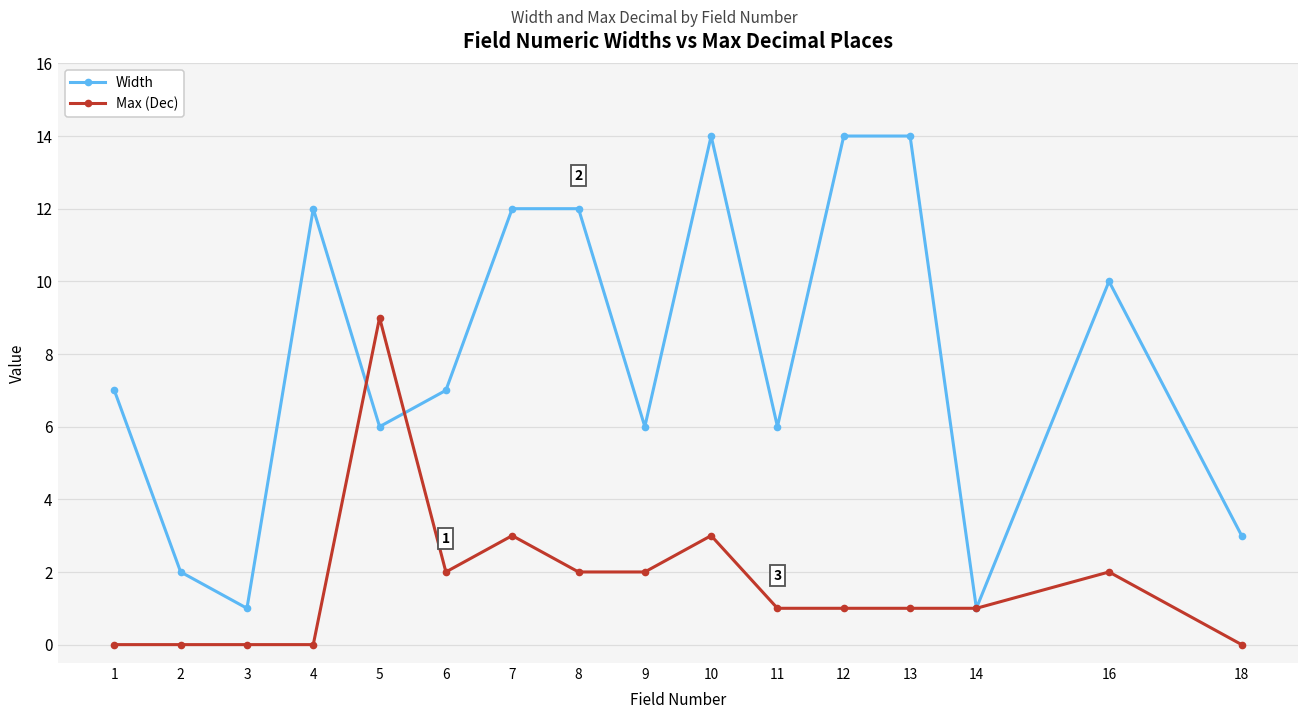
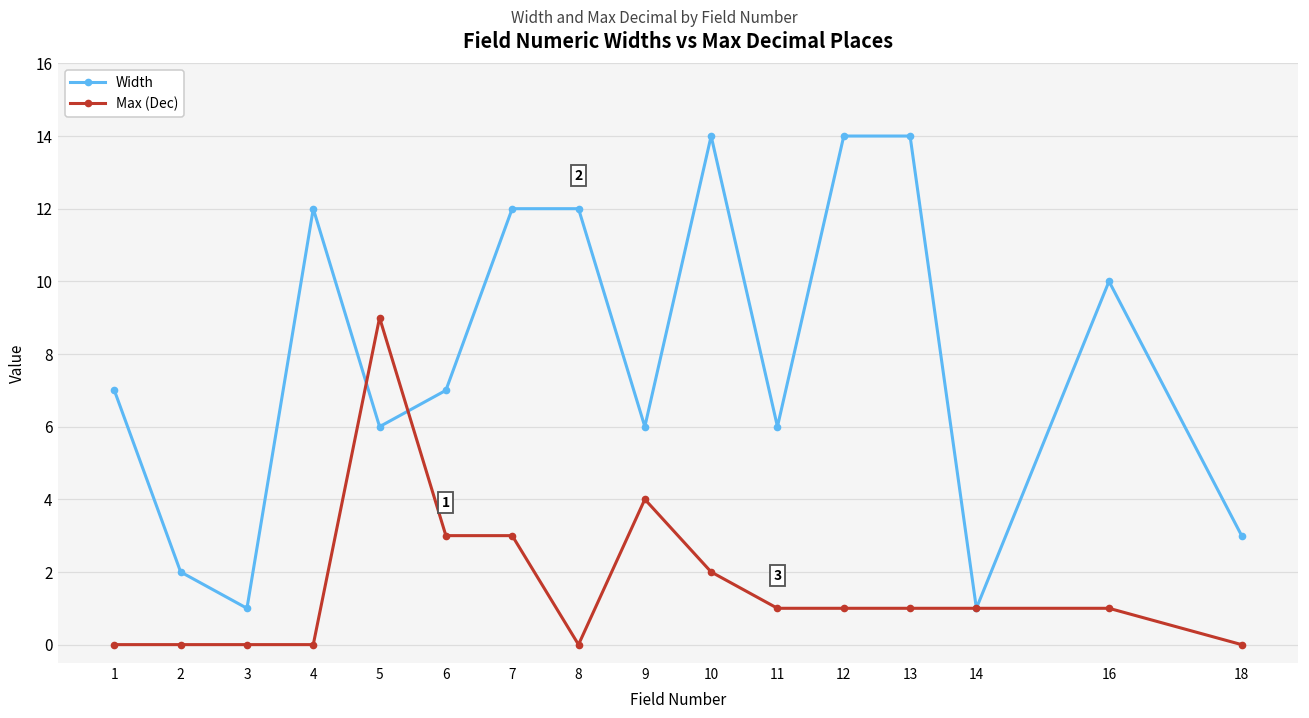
Max (Dec), 6: 2 -> 3
Max (Dec), 8: 2 -> 0
Max (Dec), 9: 2 -> 4
Max (Dec), 10: 3 -> 2
Max (Dec), 16: 2 -> 1
